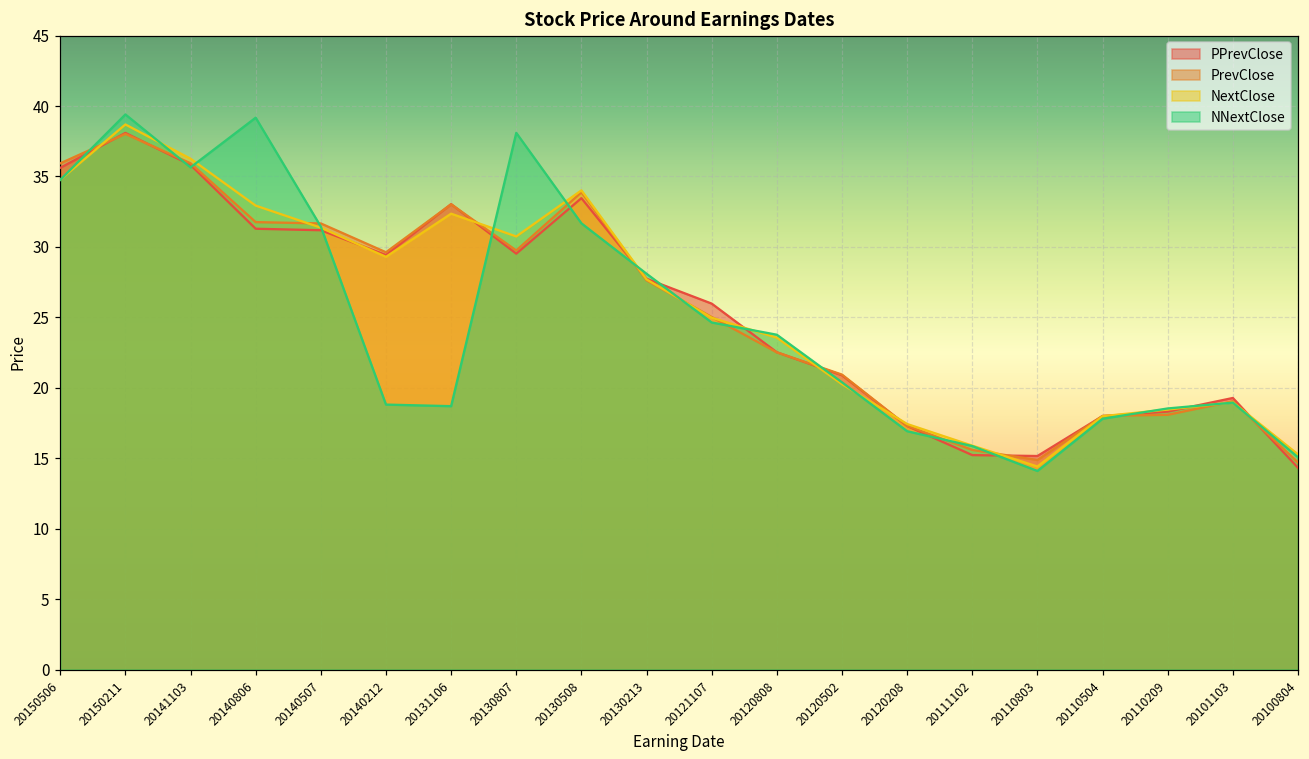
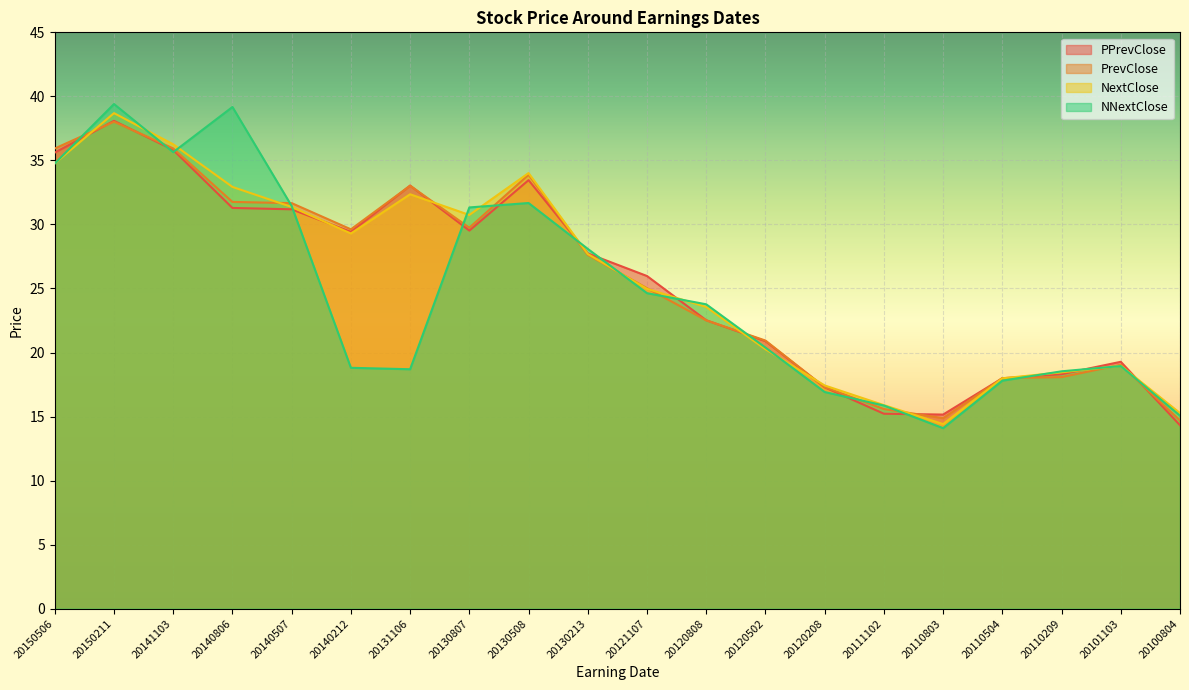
NNextClose, 20130807: 38.1 -> 31.3
